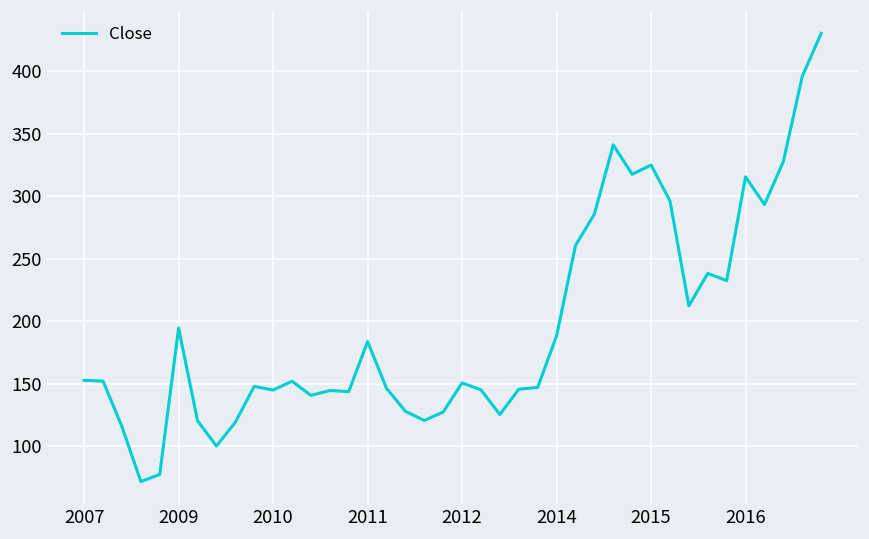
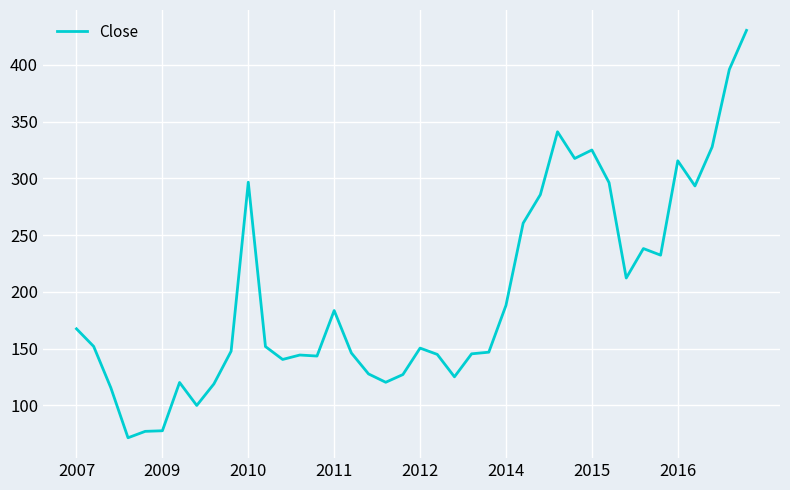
2007: 153 -> 168
2009: 195 -> 78
2010: 145 -> 297
